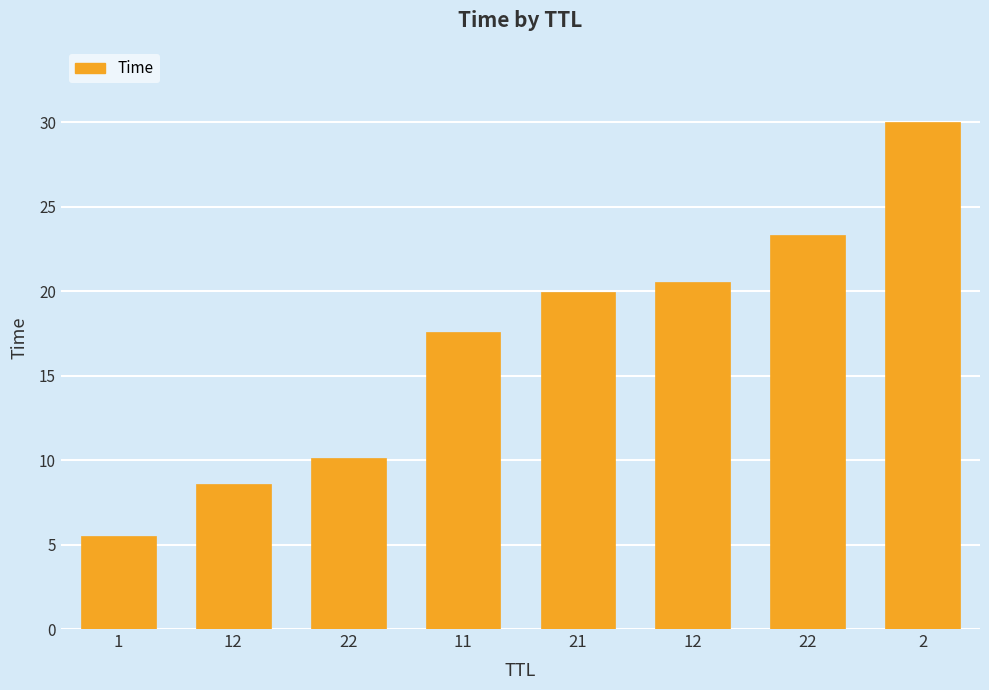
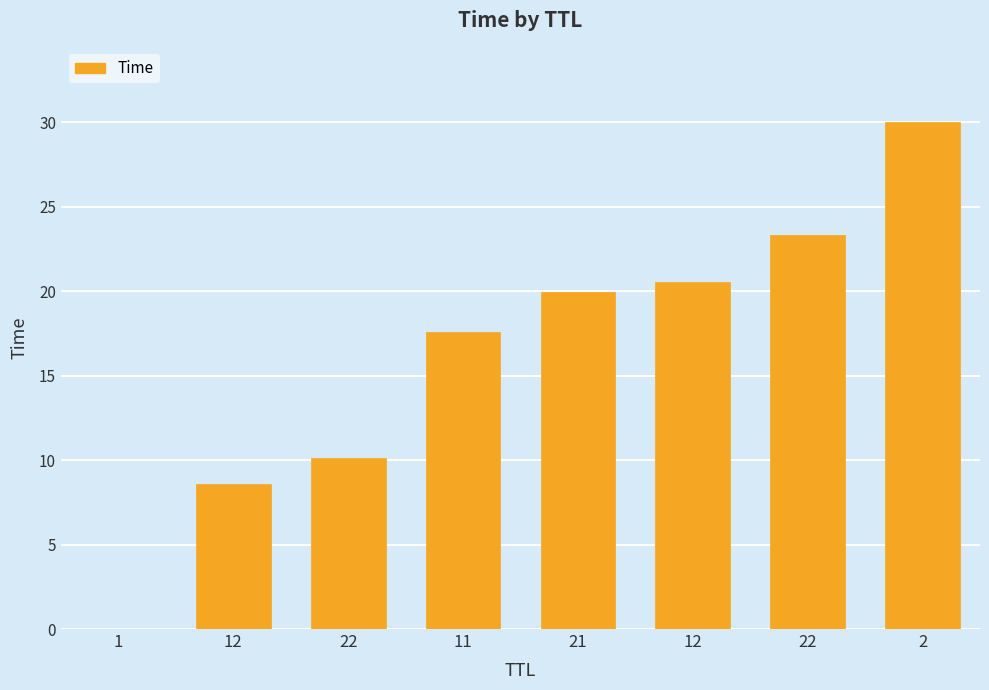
1: 5.5 -> 0.0
